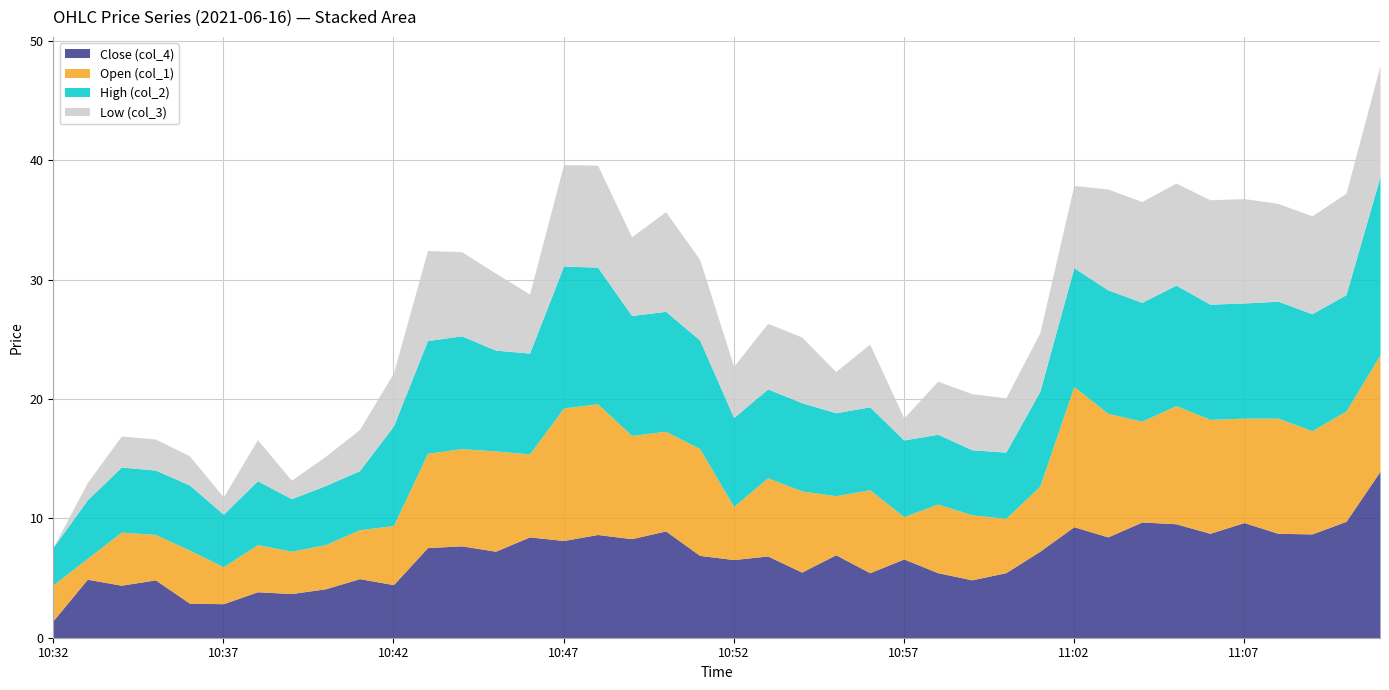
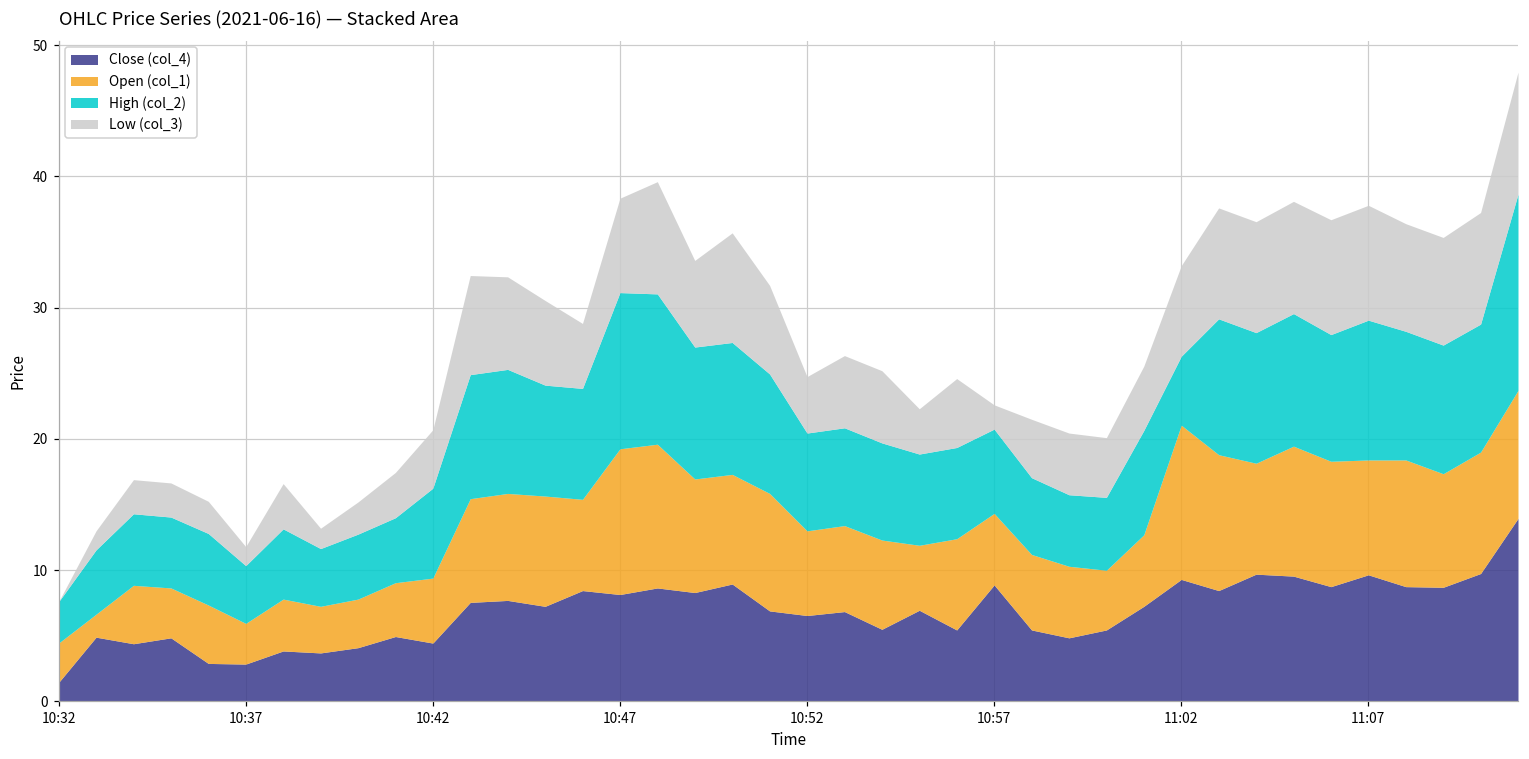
High (col_2), 10:42: 8.4 -> 6.9
Low (col_3), 10:47: 8.5 -> 7.2
Open (col_1), 10:52: 4.5 -> 6.5
Close (col_4), 10:57: 6.6 -> 8.9
Open (col_1), 10:57: 3.6 -> 5.5
High (col_2), 11:02: 10.0 -> 5.3
High (col_2), 11:07: 9.7 -> 10.7
